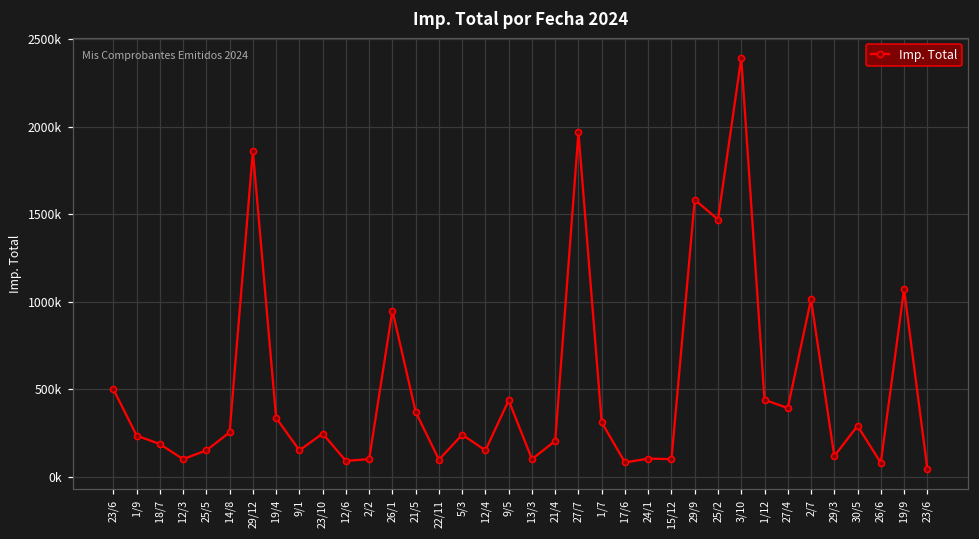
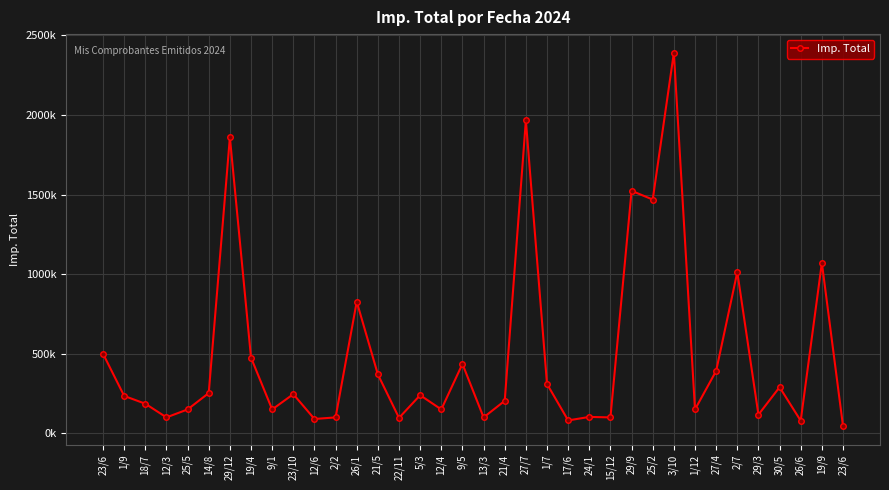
19/4: 340000 -> 480000
26/1: 950000 -> 830000
29/9: 1580000 -> 1520000
1/12: 440000 -> 150000
